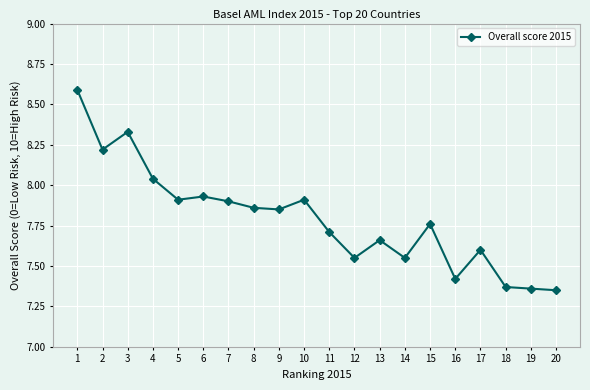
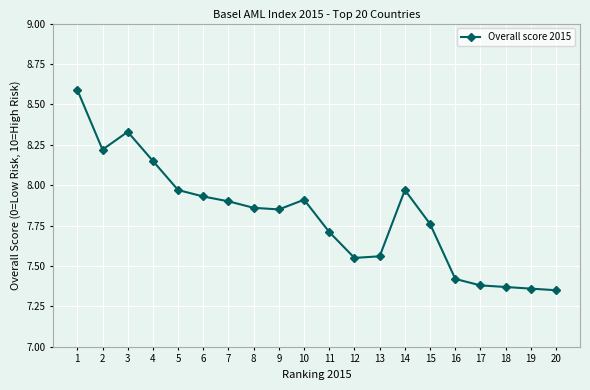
4: 8.04 -> 8.15
5: 7.91 -> 7.97
13: 7.66 -> 7.56
14: 7.55 -> 7.97
17: 7.60 -> 7.38
